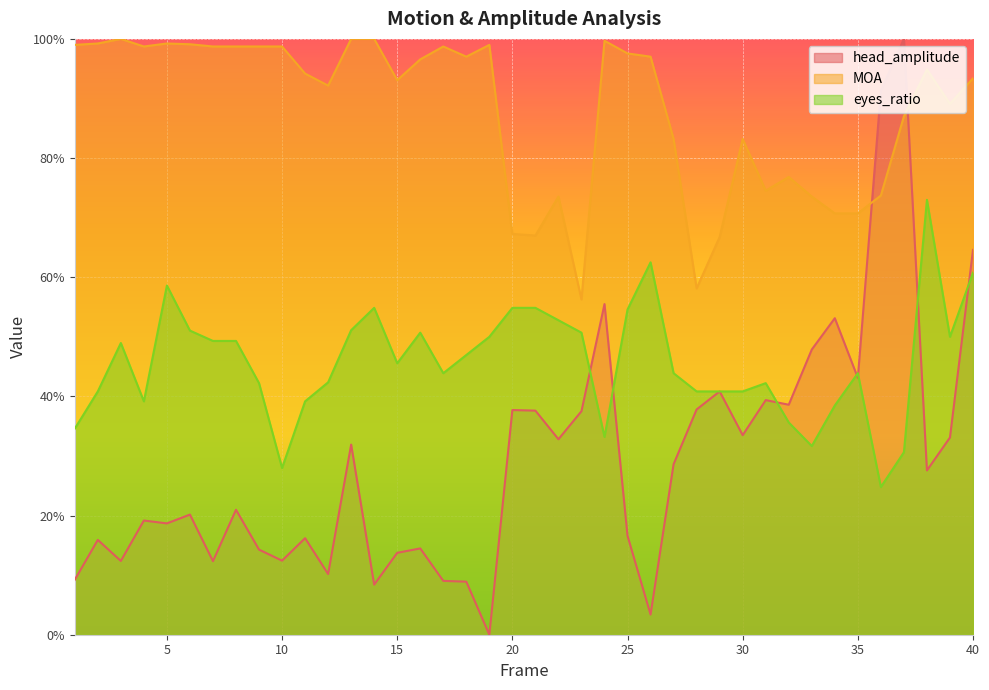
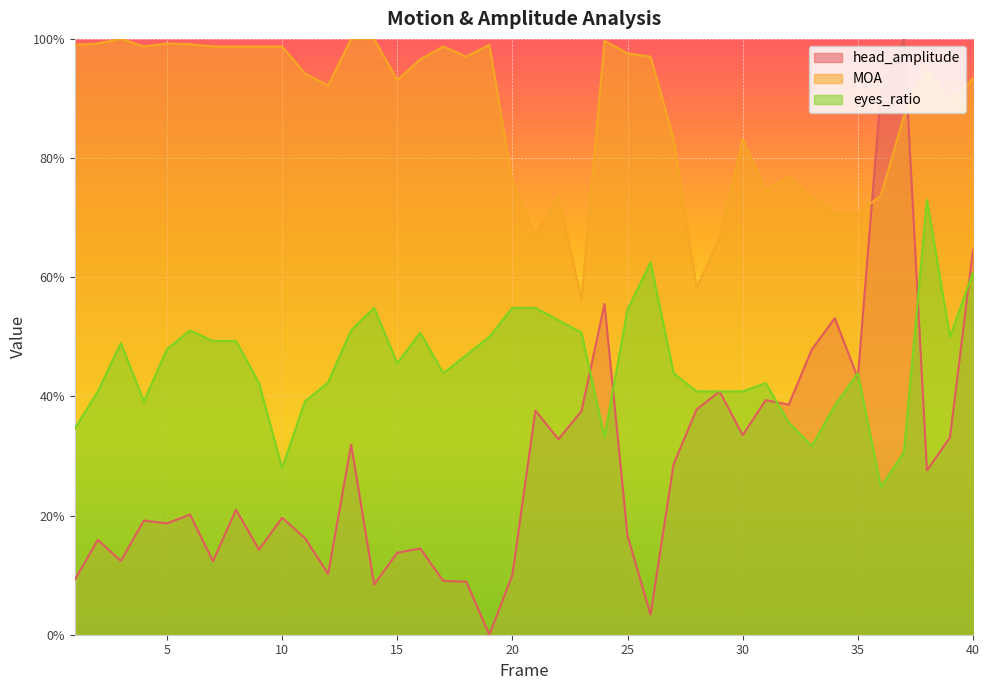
eyes_ratio, 5: 59% -> 48%
head_amplitude, 10: 12% -> 20%
head_amplitude, 20: 38% -> 10%
MOA, 20: 67% -> 76%
